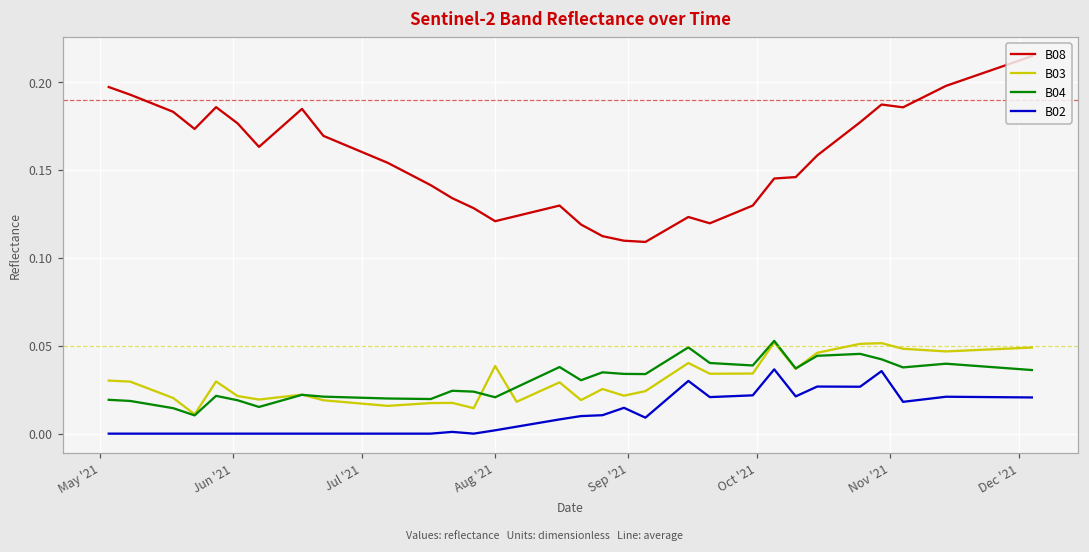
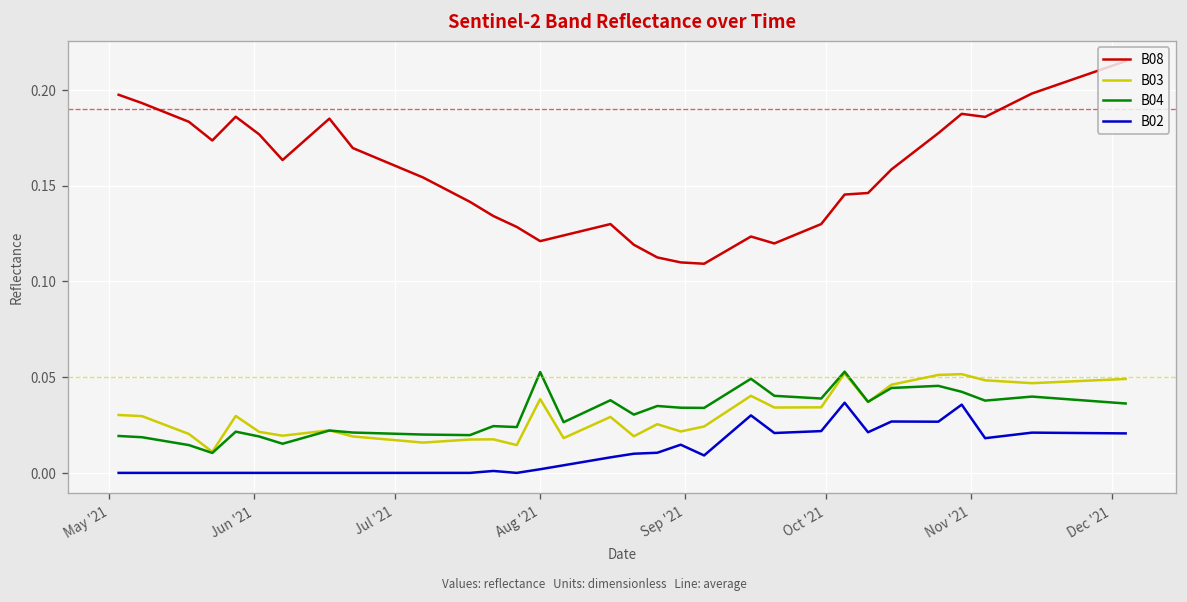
B04, Aug '21: 0.021 -> 0.053
